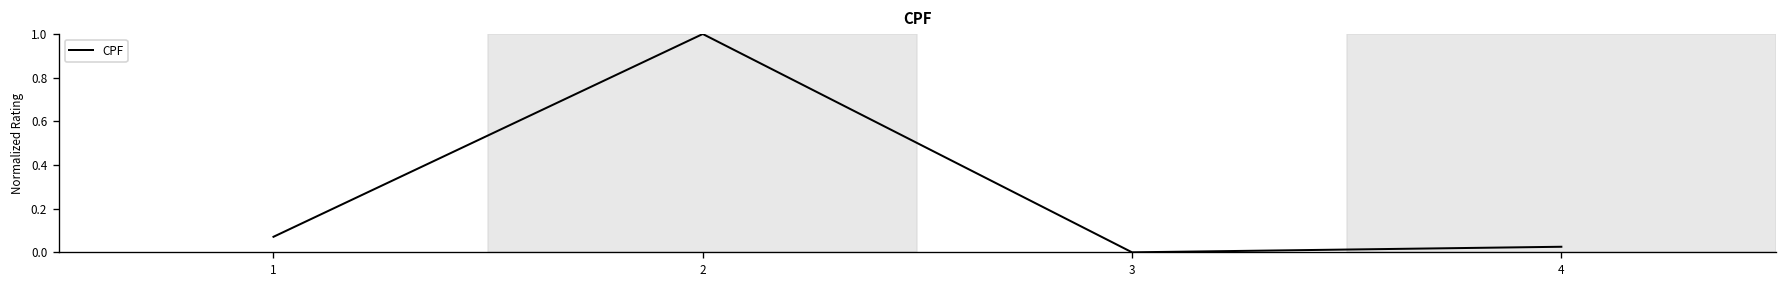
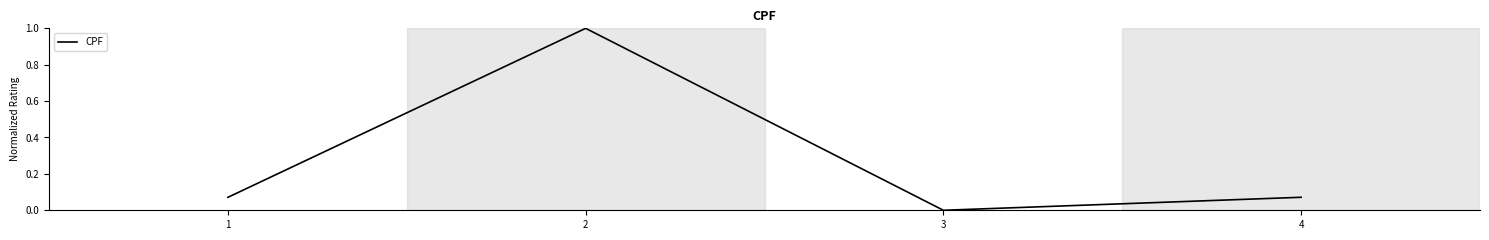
4: 0.03 -> 0.07
